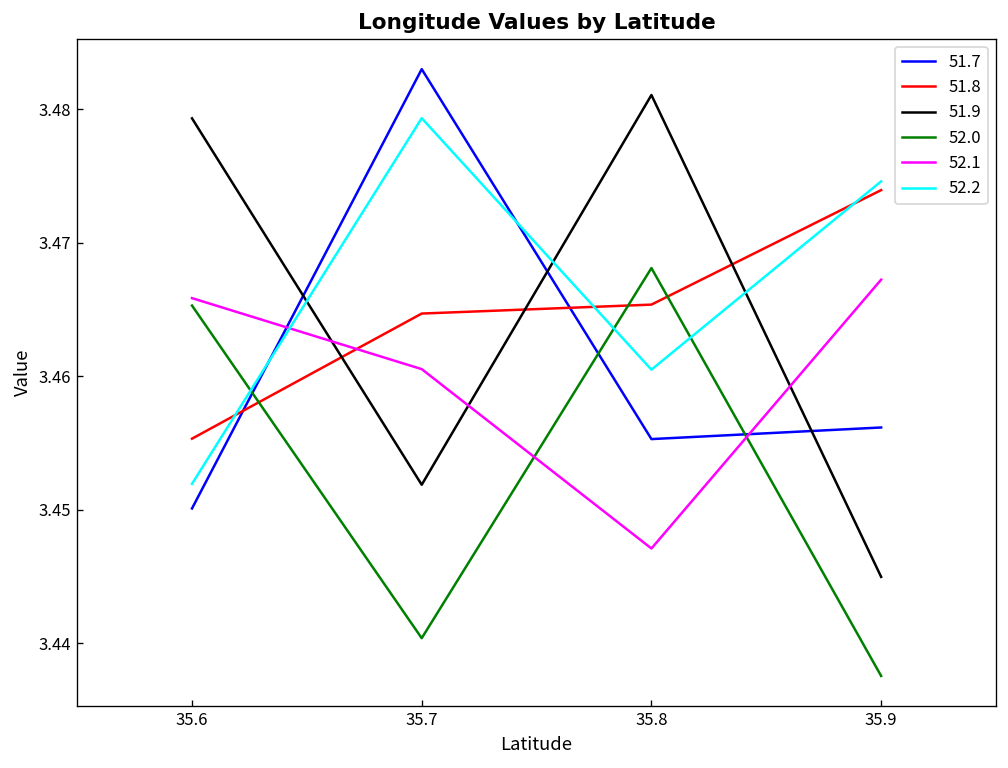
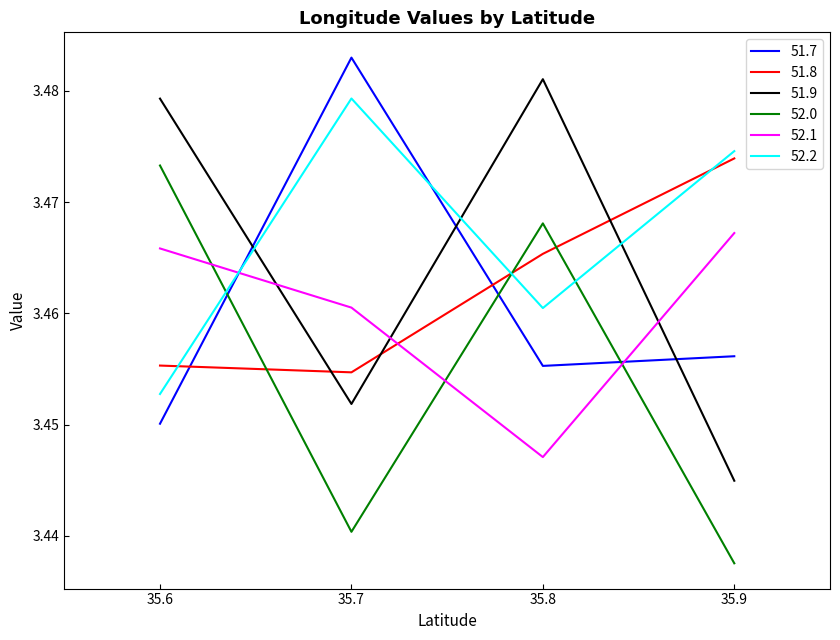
52.0, 35.6: 3.4653 -> 3.4733
52.2, 35.6: 3.4519 -> 3.4528
51.8, 35.7: 3.4647 -> 3.4547
